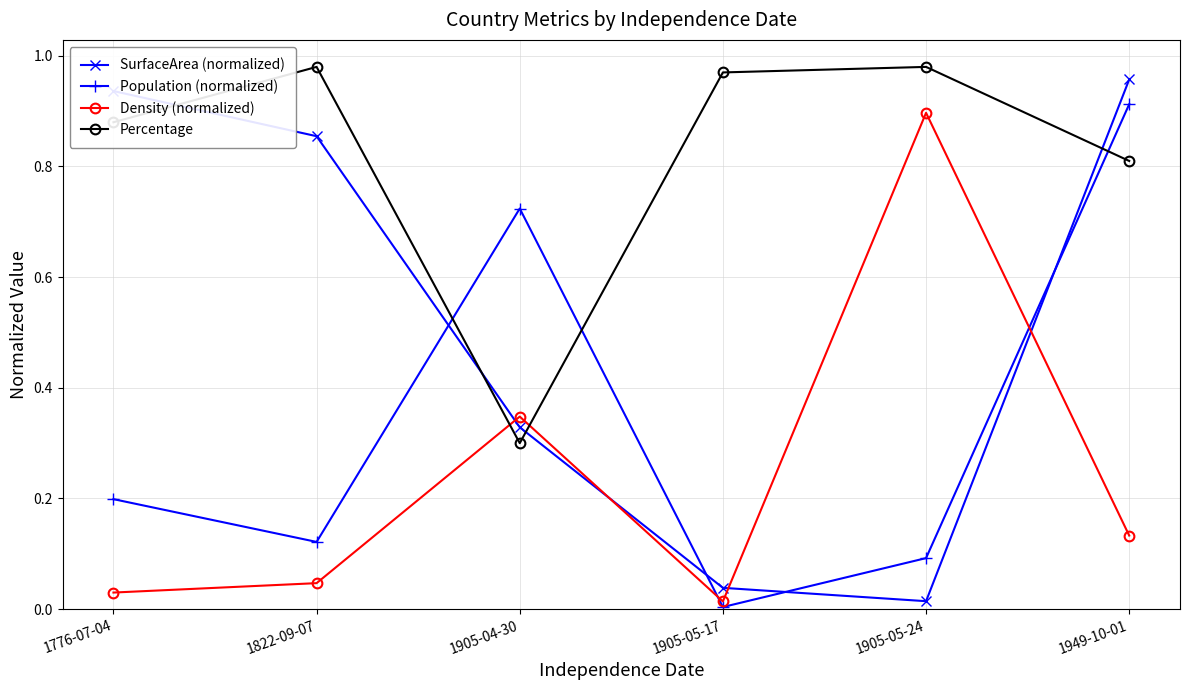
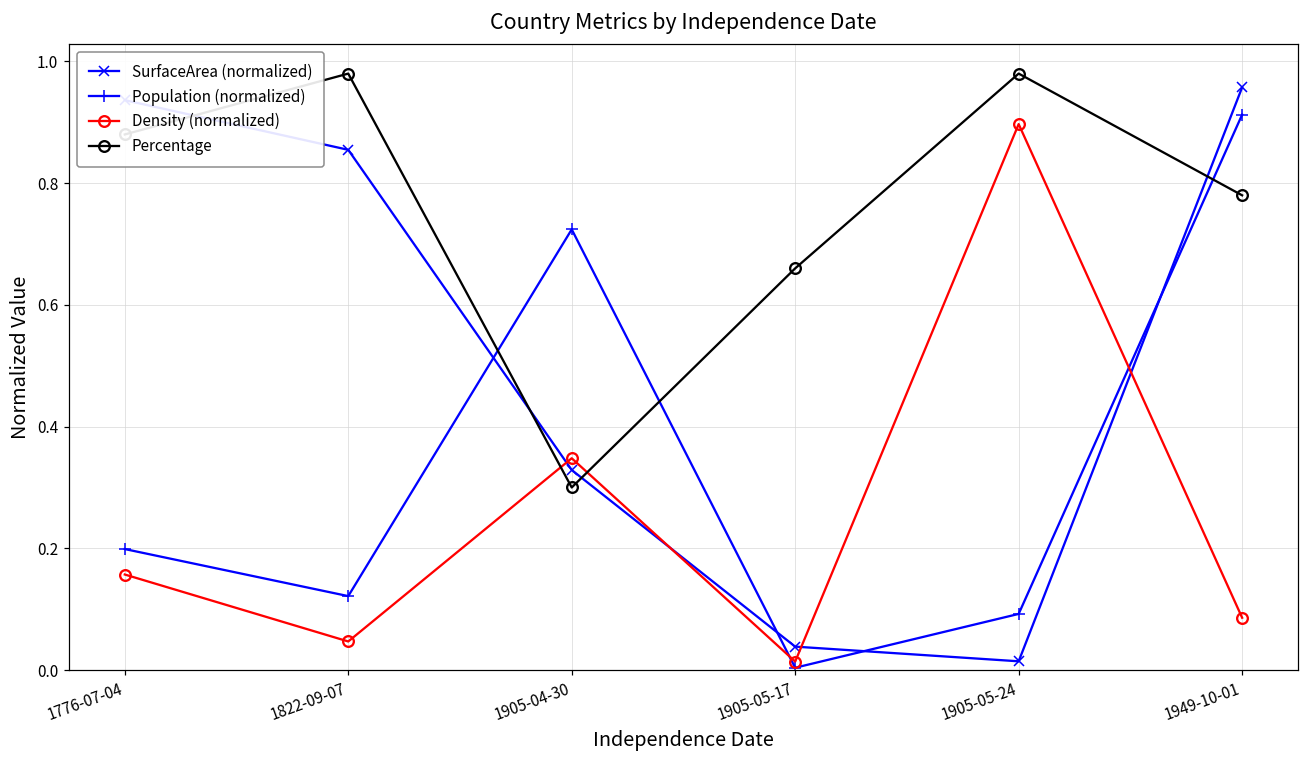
Density (normalized), 1776-07-04: 0.03 -> 0.16
Percentage, 1905-05-17: 0.97 -> 0.66
Density (normalized), 1949-10-01: 0.13 -> 0.09
Percentage, 1949-10-01: 0.81 -> 0.78
